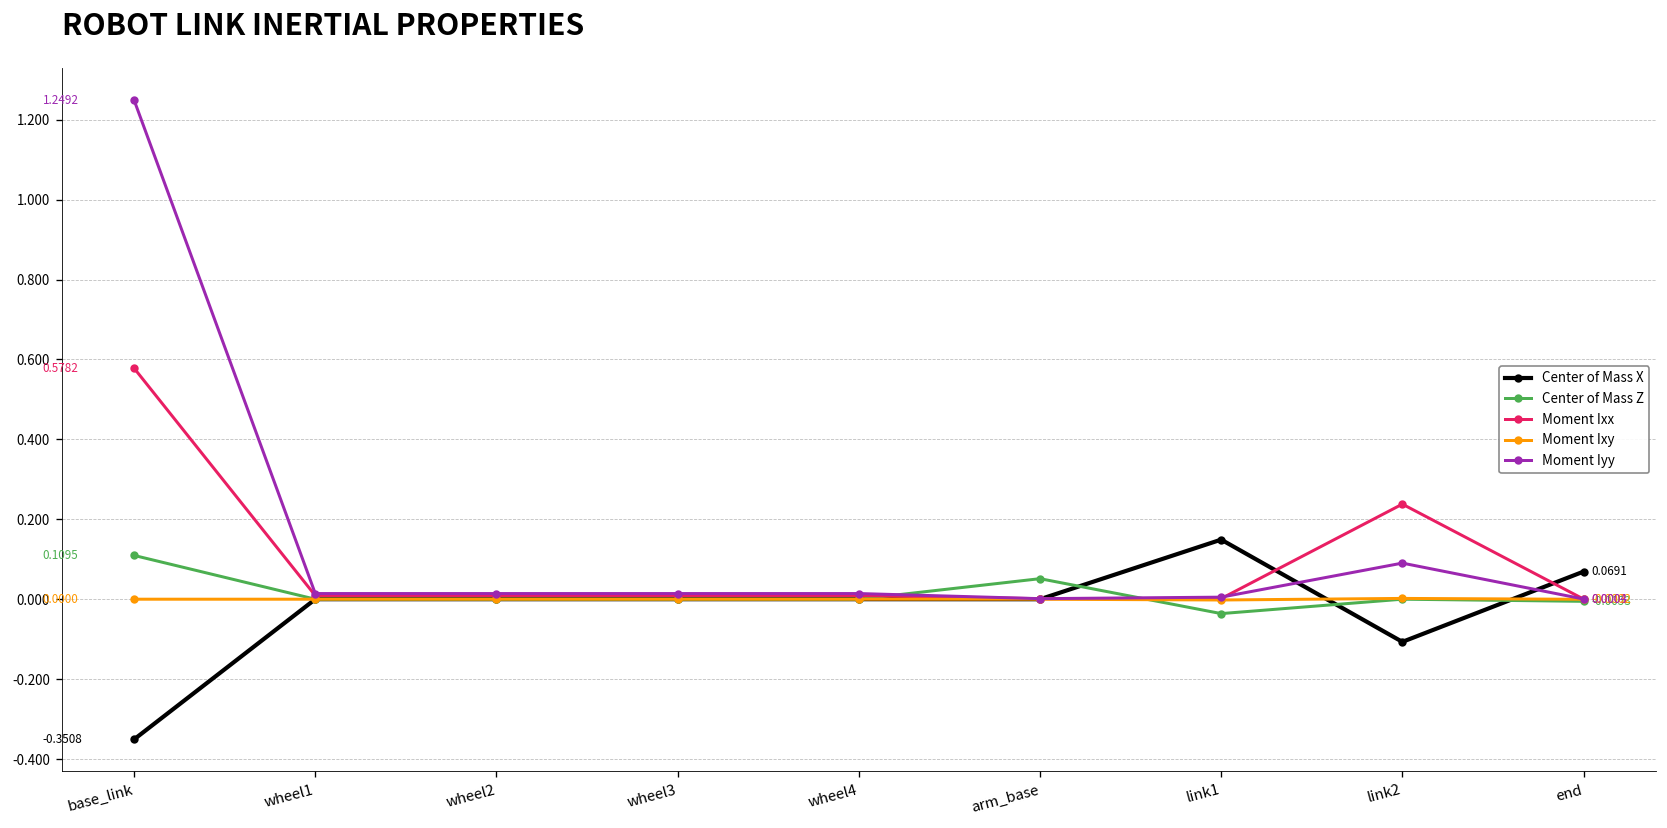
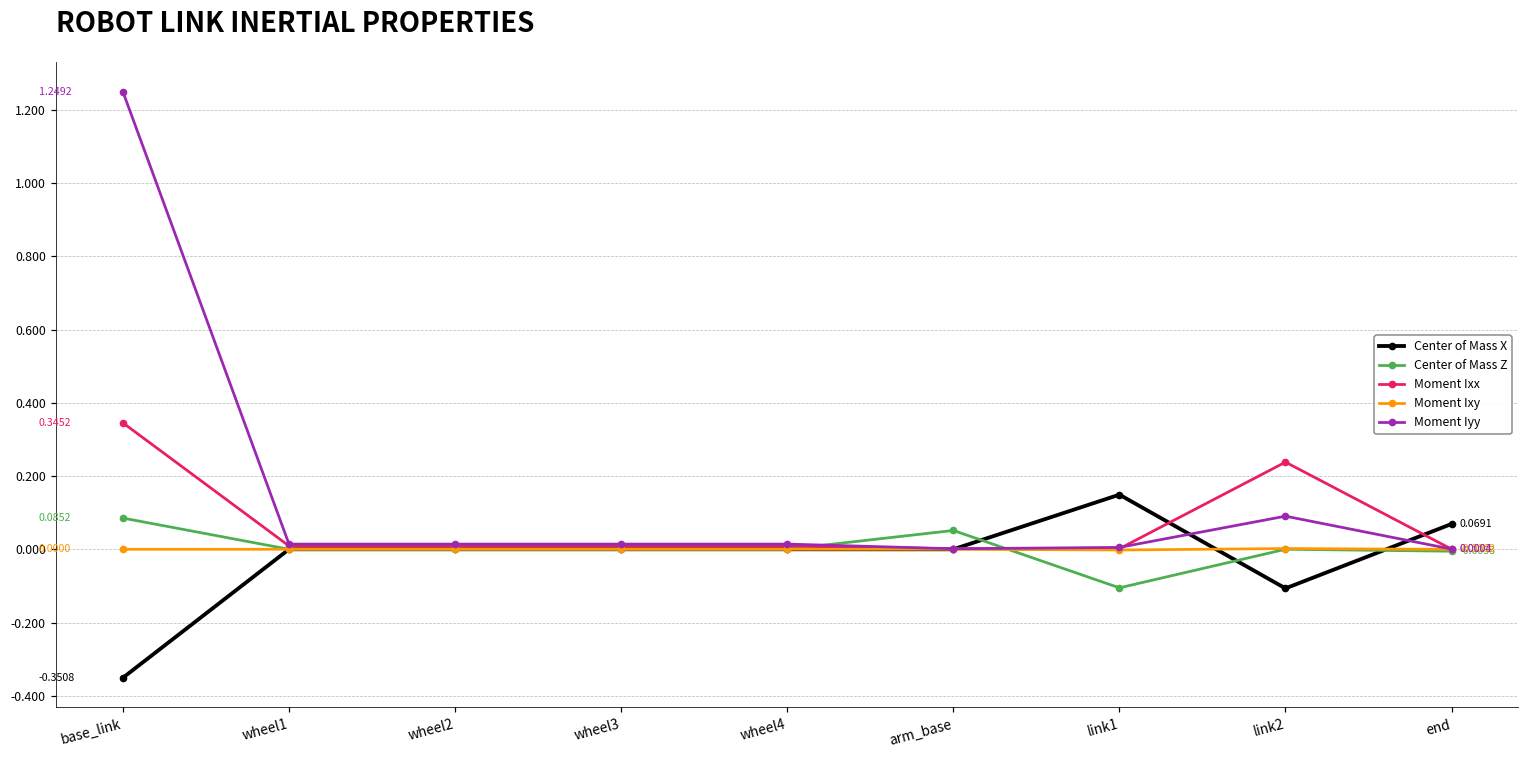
Center of Mass Z, base_link: 0.1095 -> 0.0852
Moment Ixx, base_link: 0.5782 -> 0.3452
Center of Mass Z, link1: -0.04 -> -0.11
